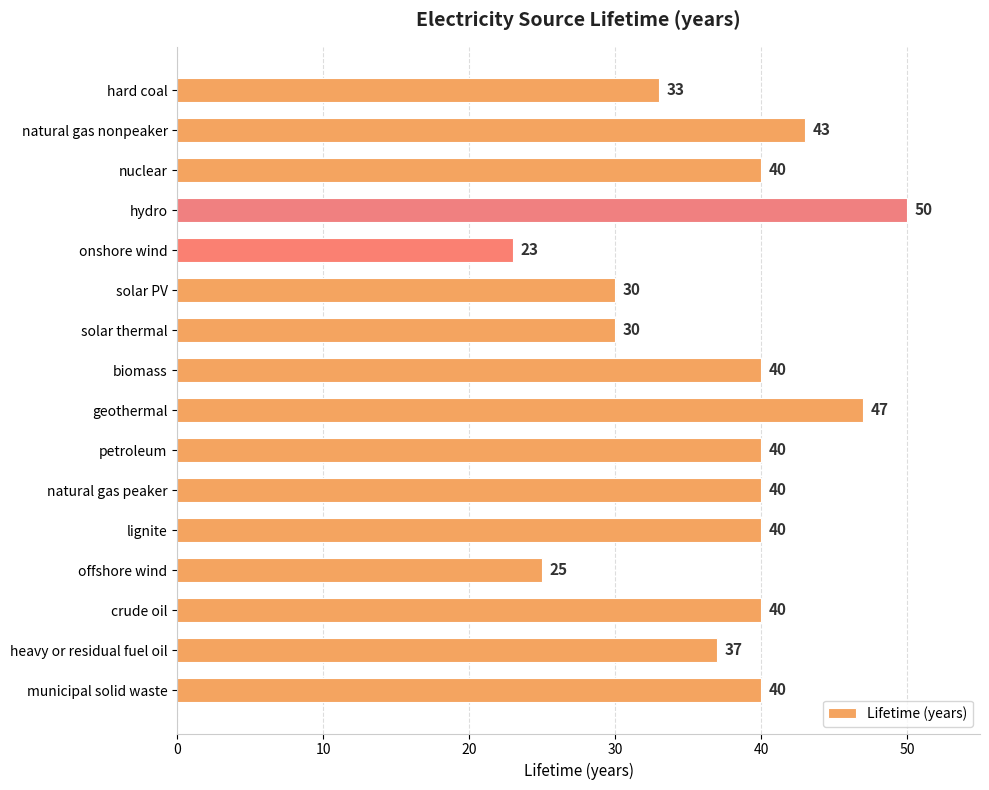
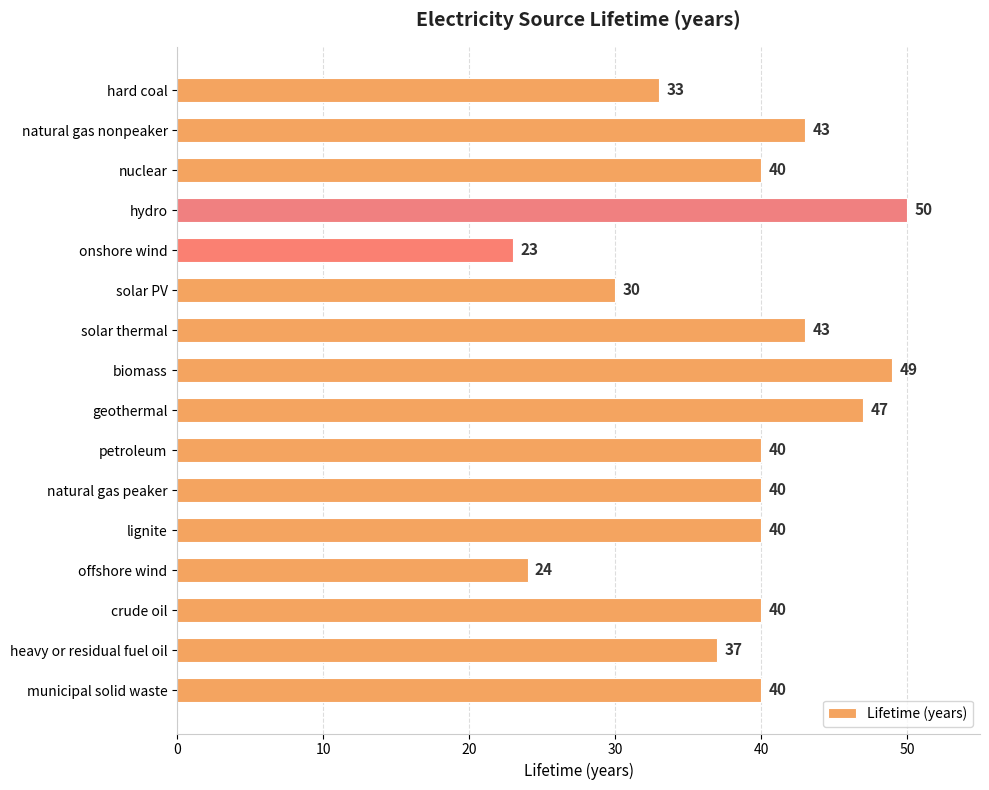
solar thermal: 30 -> 43
biomass: 40 -> 49
offshore wind: 25 -> 24
